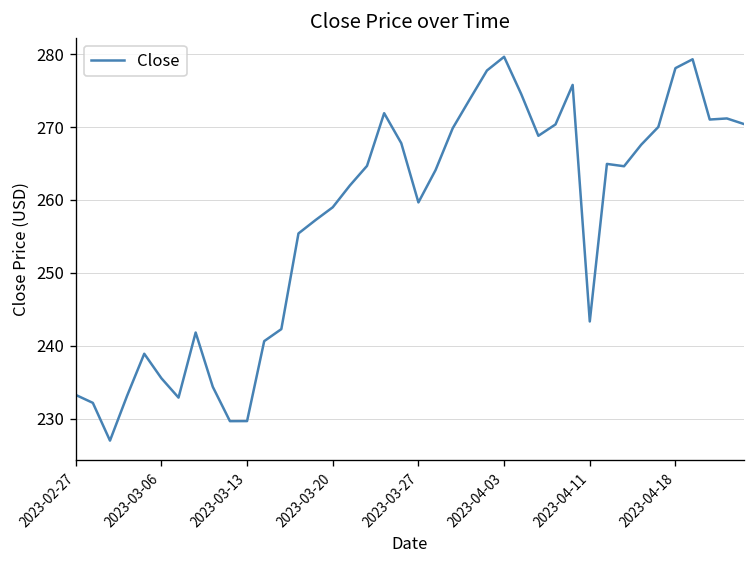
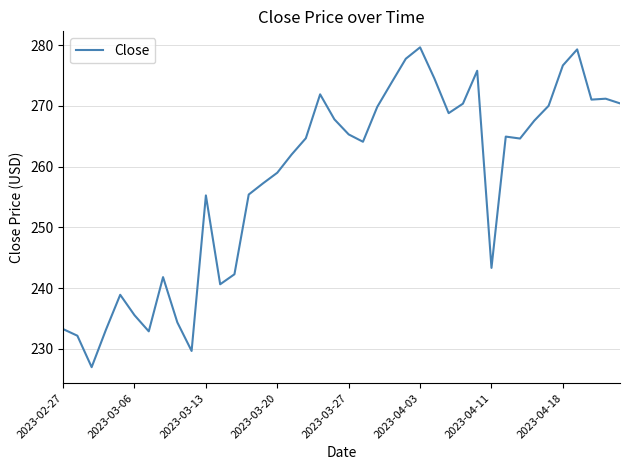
2023-03-13: 230 -> 255
2023-03-27: 260 -> 265
2023-04-18: 278 -> 277
